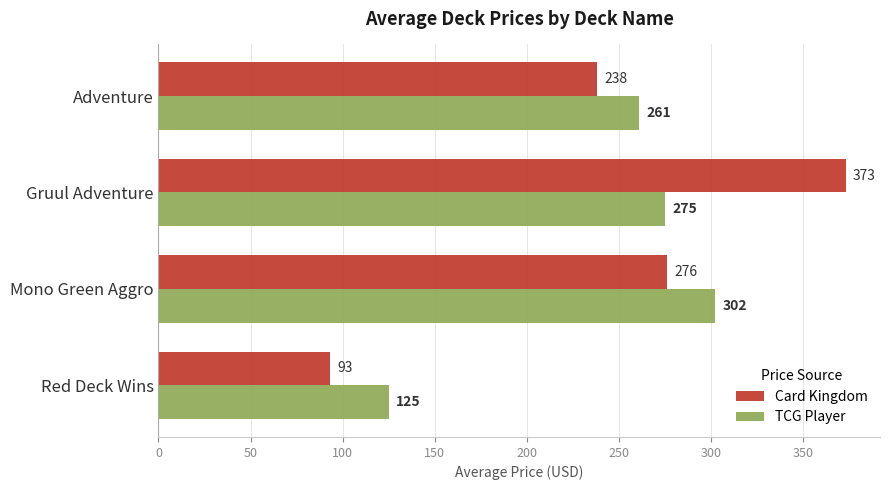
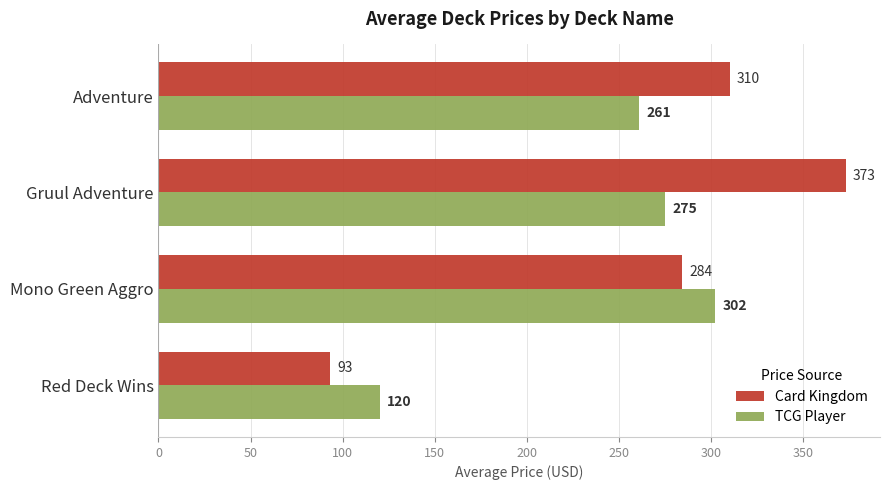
Card Kingdom, Adventure: 238 -> 310
Card Kingdom, Mono Green Aggro: 276 -> 284
TCG Player, Red Deck Wins: 125 -> 120
